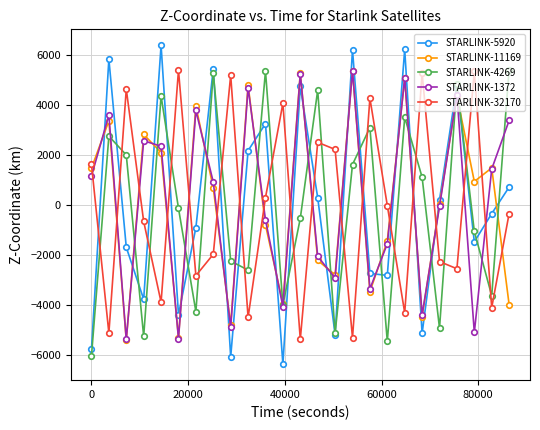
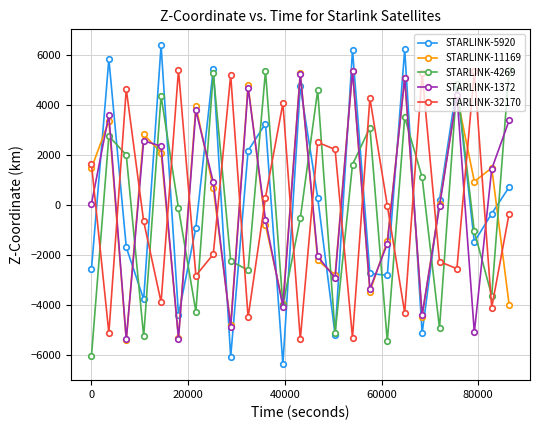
STARLINK-5920, 0: -5800 -> -2600
STARLINK-1372, 0: 1200 -> 100
